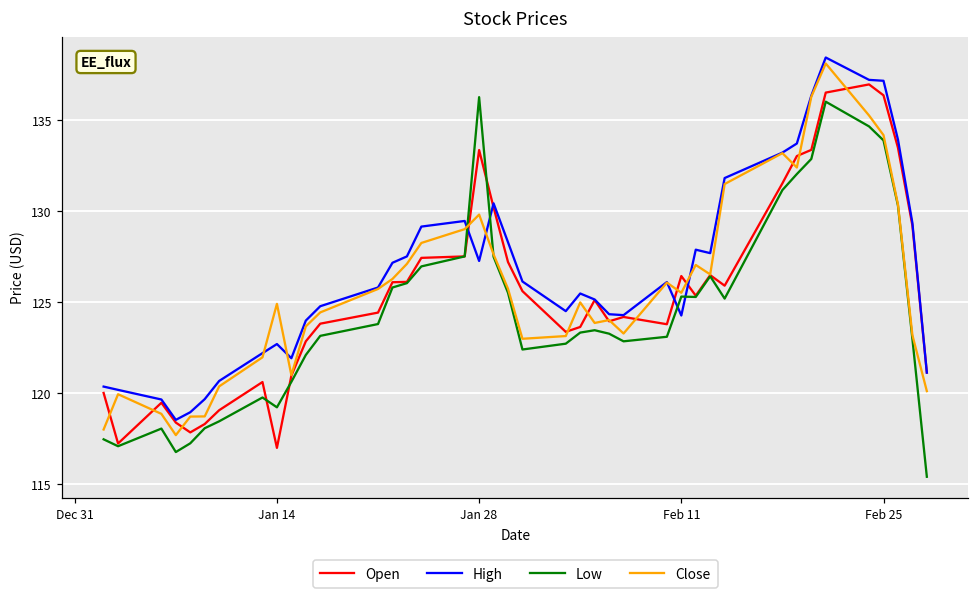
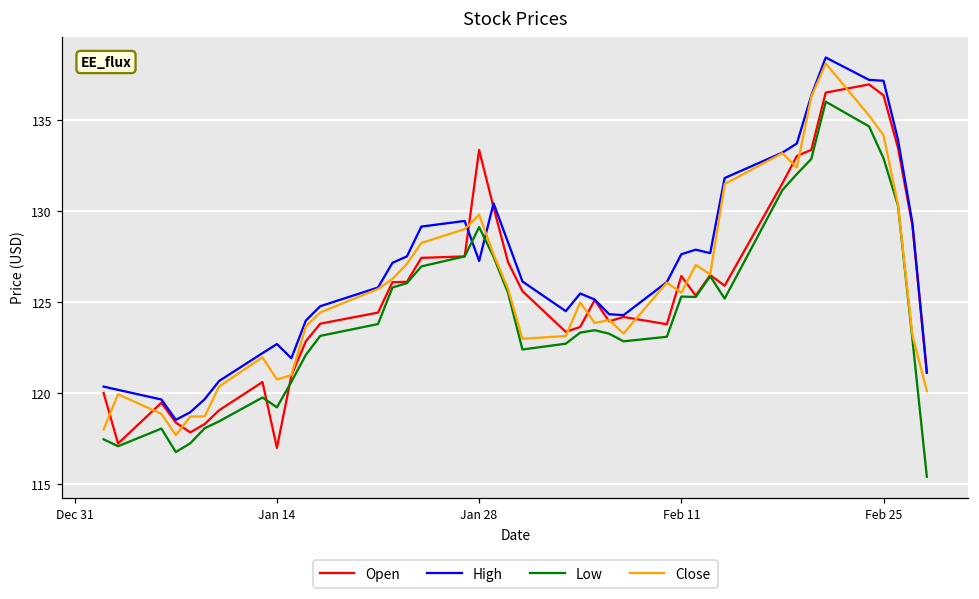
Close, Jan 14: 124.9 -> 120.8
Low, Jan 28: 136.3 -> 129.1
High, Feb 11: 124.3 -> 127.6
Low, Feb 25: 133.9 -> 132.9
